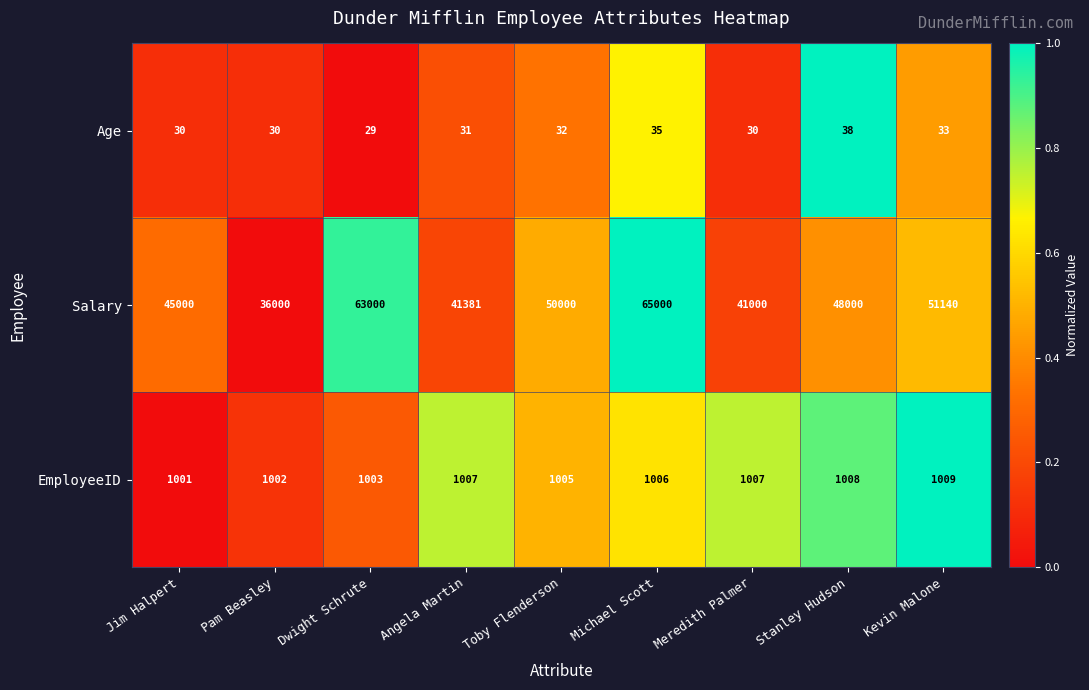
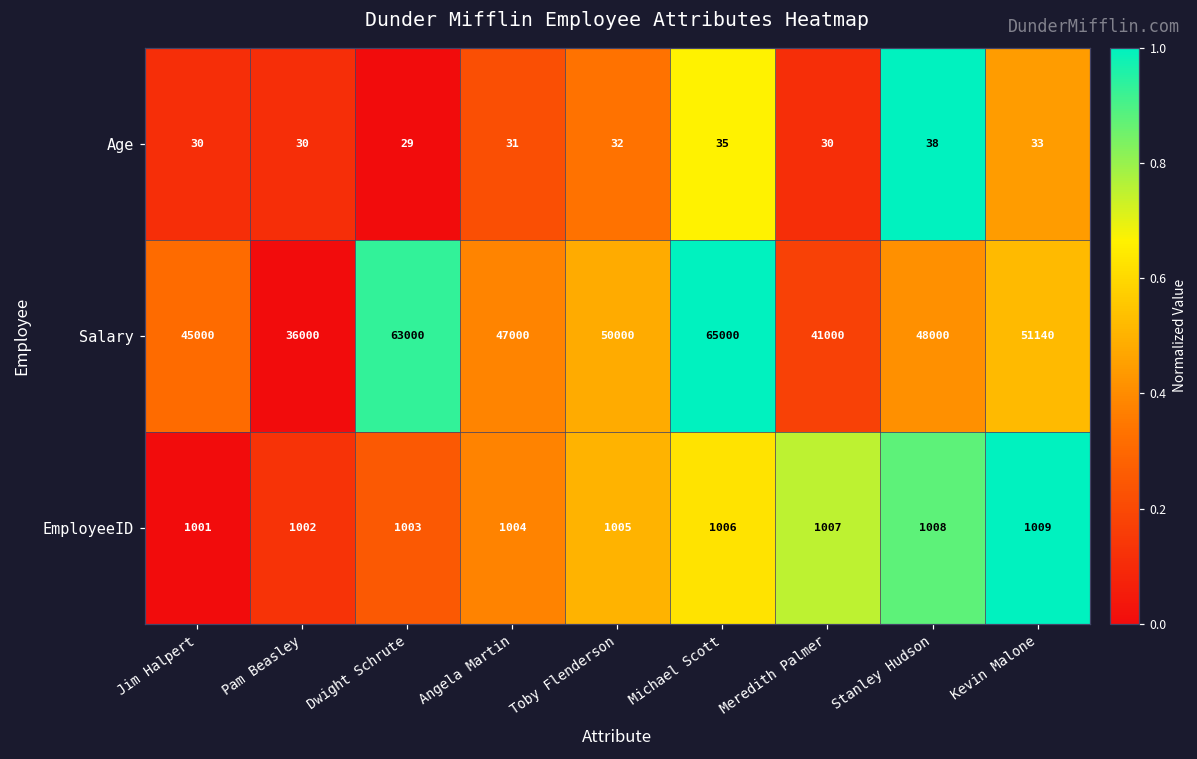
Salary, Angela Martin: 41381 -> 47000
EmployeeID, Angela Martin: 1007 -> 1004
